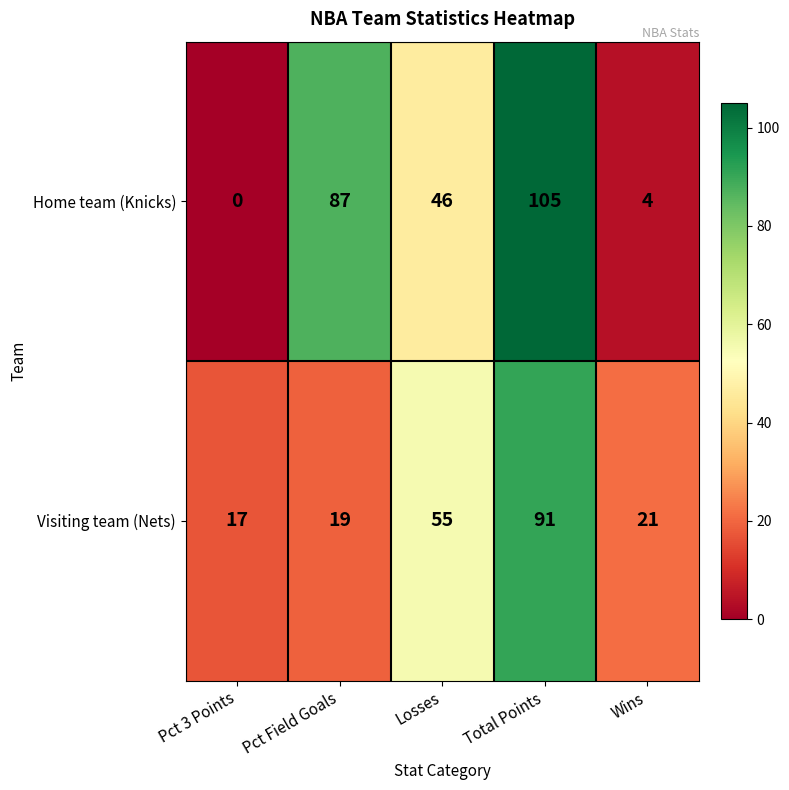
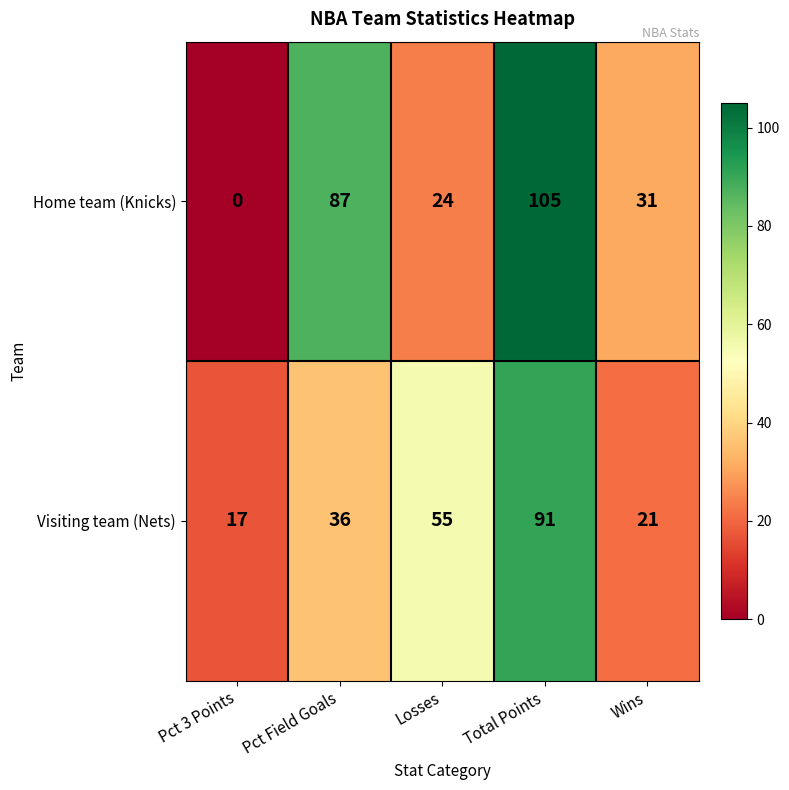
Home team (Knicks), Losses: 46 -> 24
Home team (Knicks), Wins: 4 -> 31
Visiting team (Nets), Pct Field Goals: 19 -> 36
